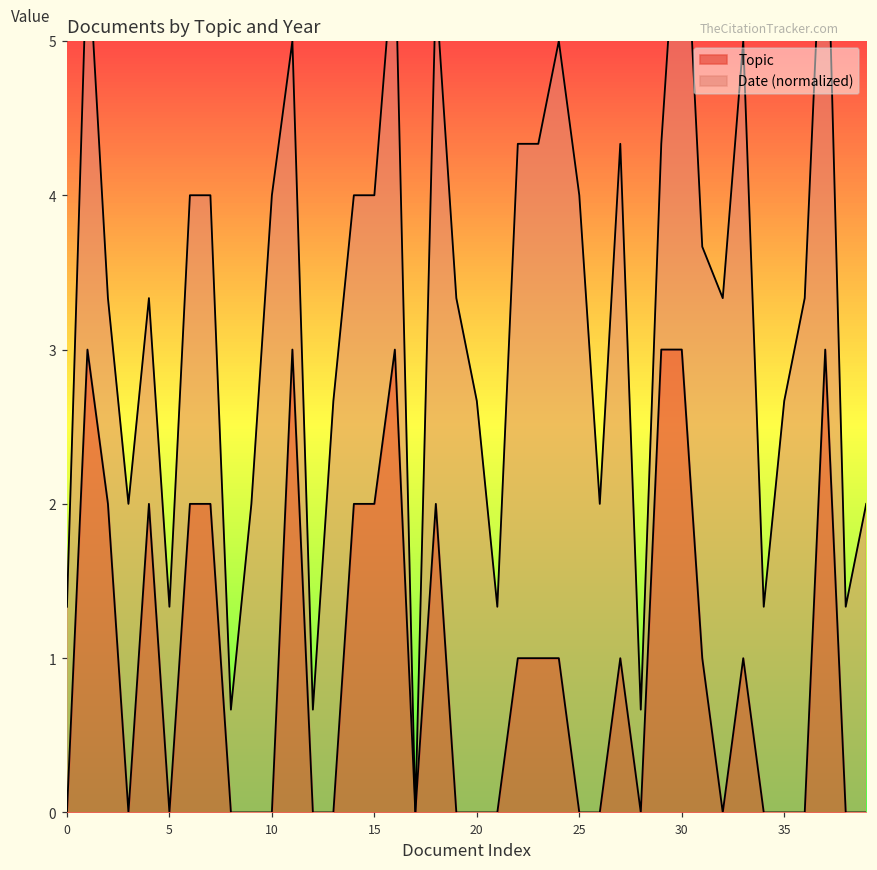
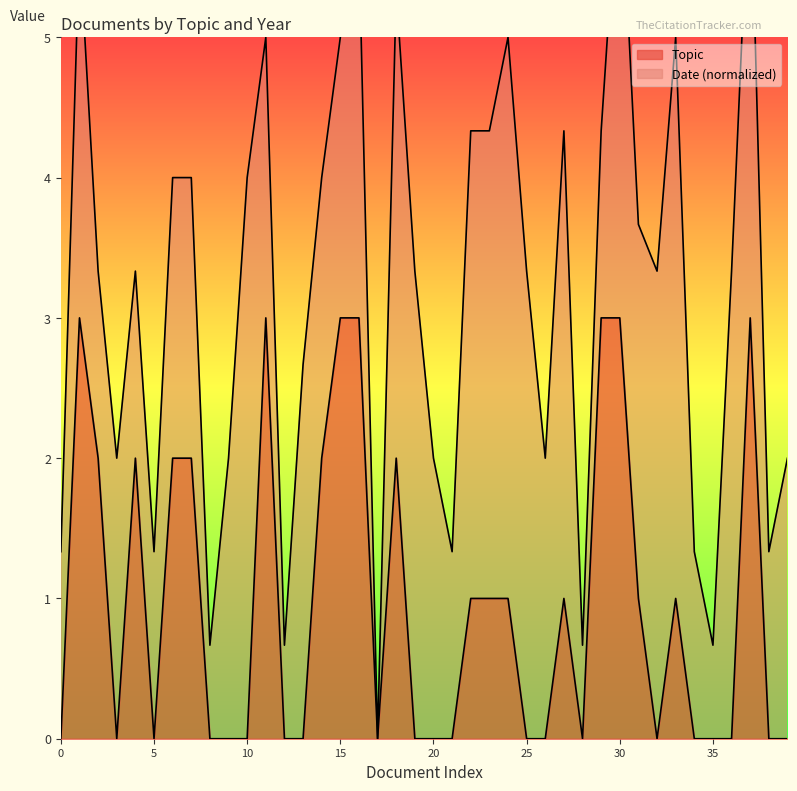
Topic, 15: 2 -> 3
Date (normalized), 20: 2.67 -> 2.00
Date (normalized), 25: 4.00 -> 3.33
Date (normalized), 35: 2.67 -> 0.67
